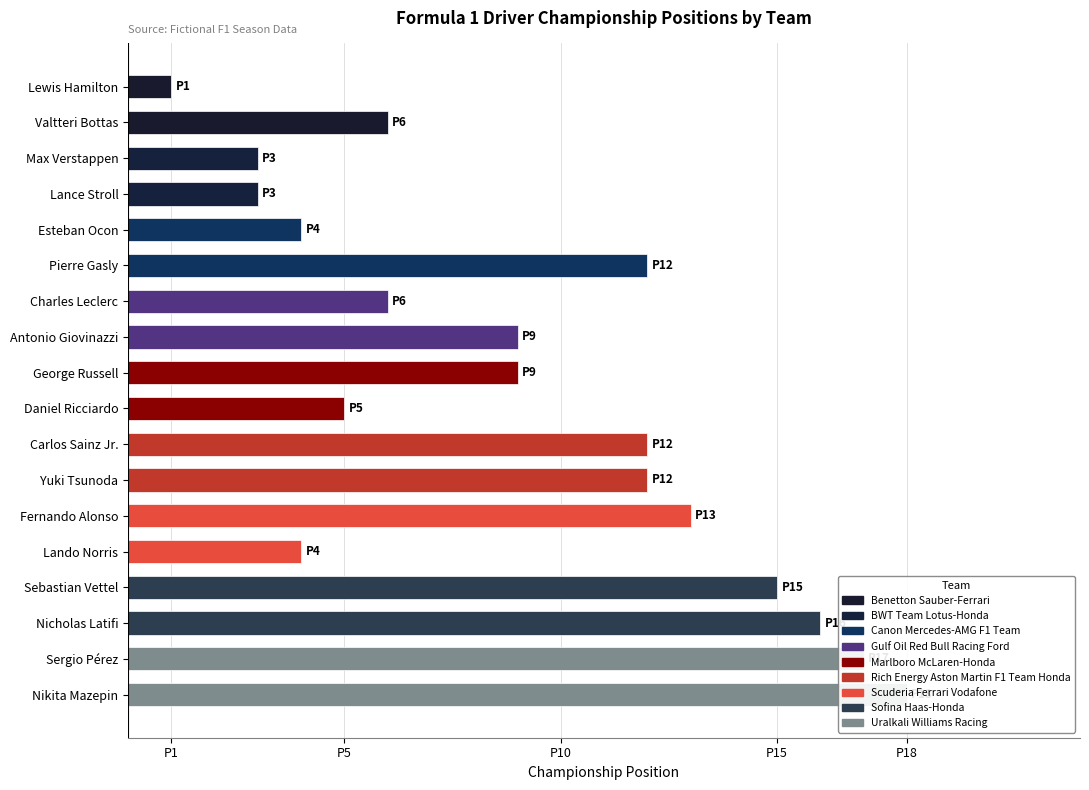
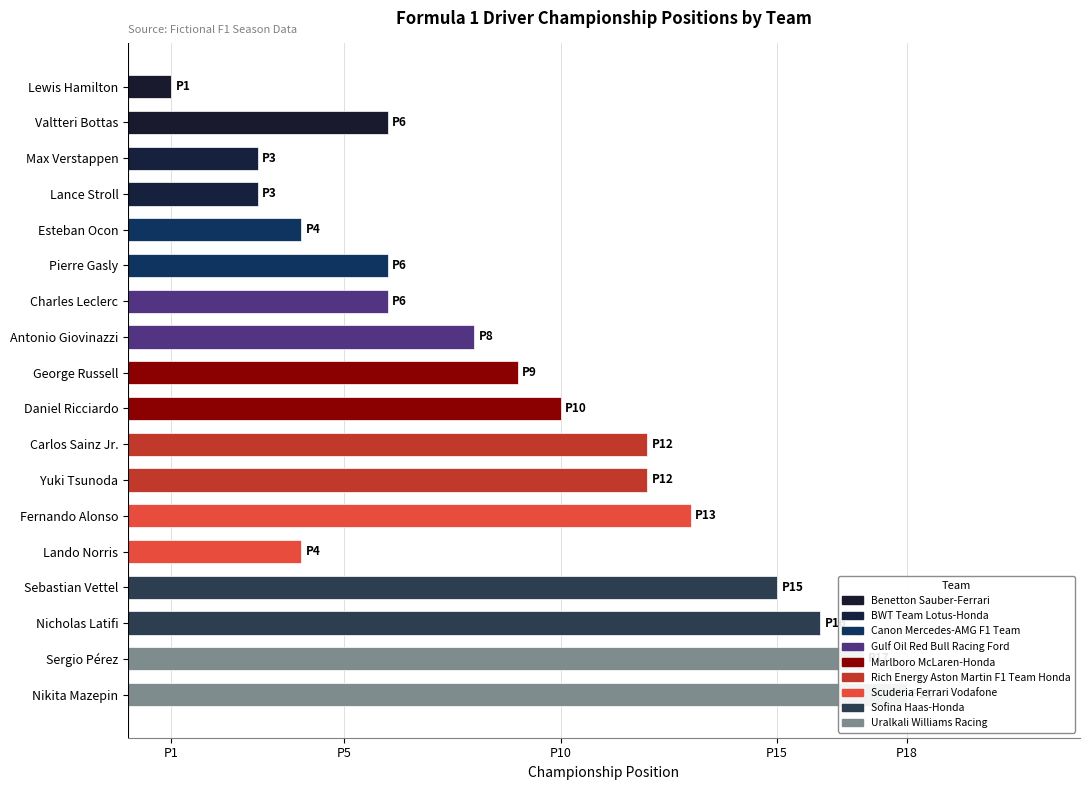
Pierre Gasly: 12 -> 6
Antonio Giovinazzi: 9 -> 8
Daniel Ricciardo: 5 -> 10
